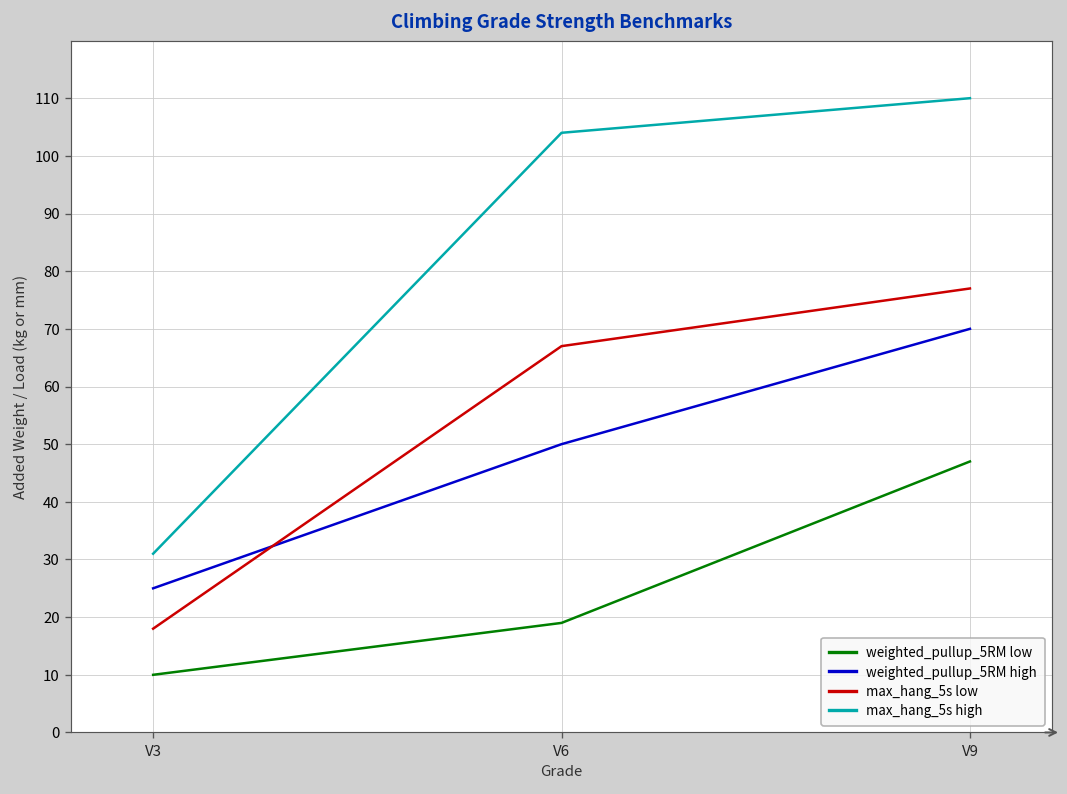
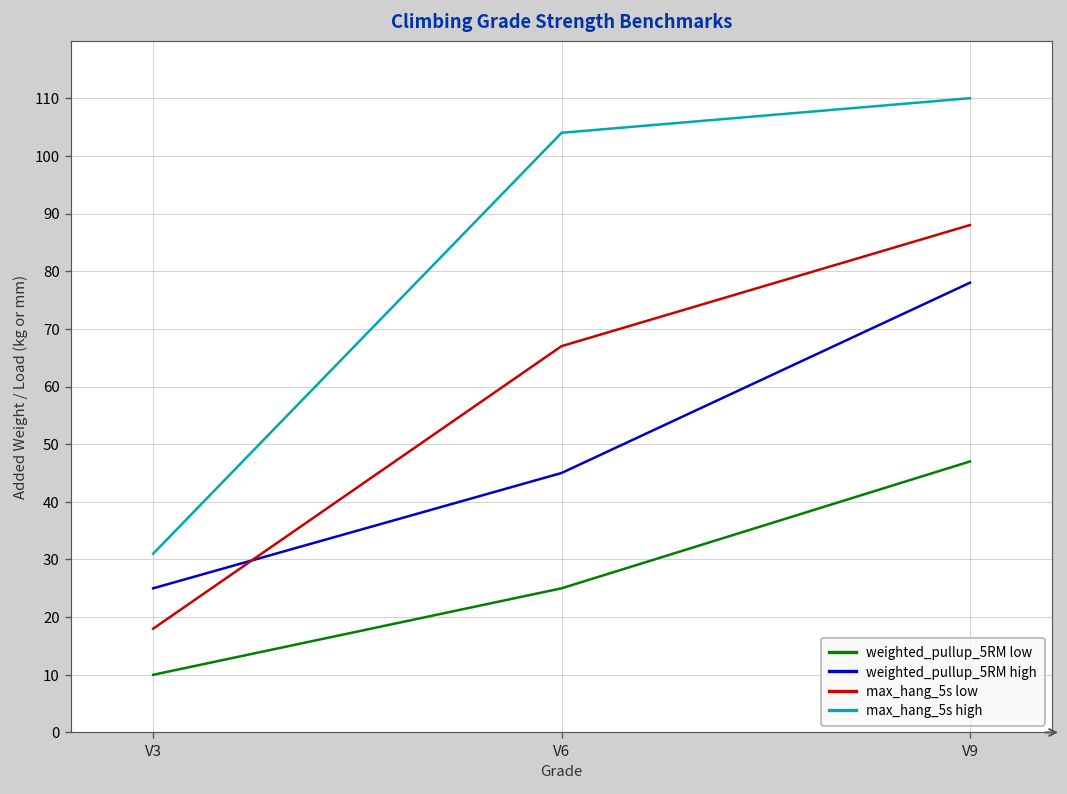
weighted_pullup_5RM low, V6: 19 -> 25
weighted_pullup_5RM high, V6: 50 -> 45
weighted_pullup_5RM high, V9: 70 -> 78
max_hang_5s low, V9: 77 -> 88
